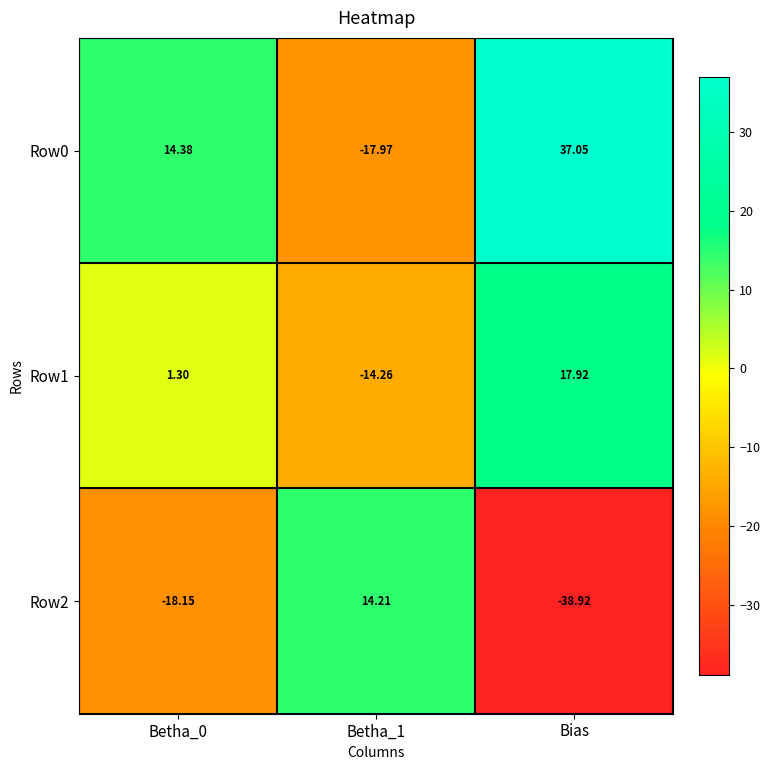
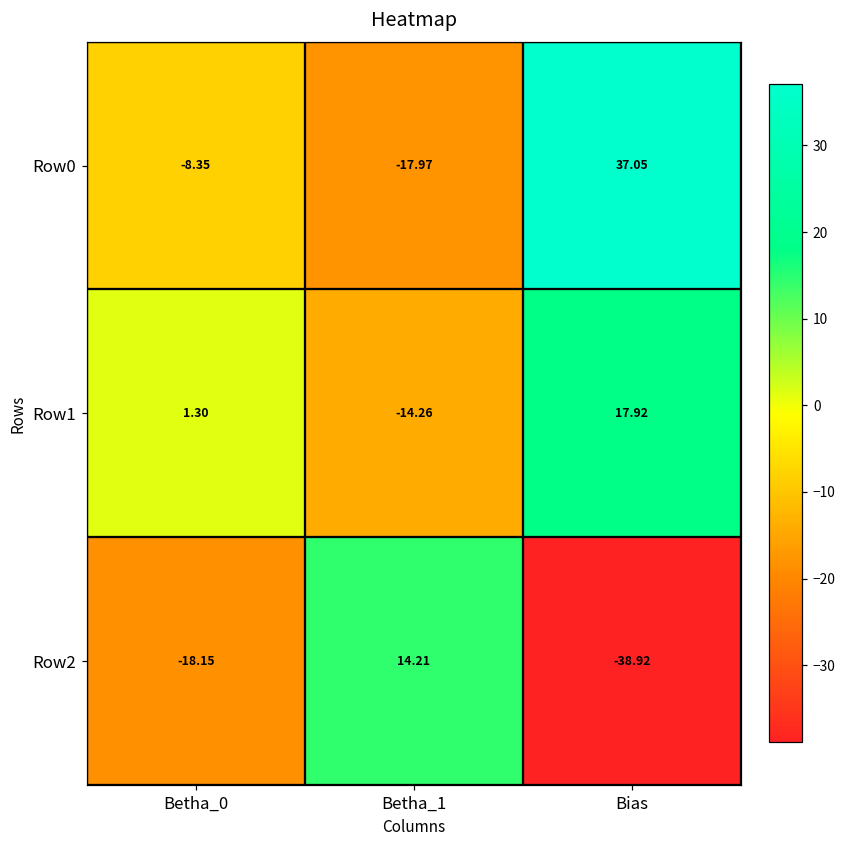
Row0, Betha_0: 14.38 -> -8.35
